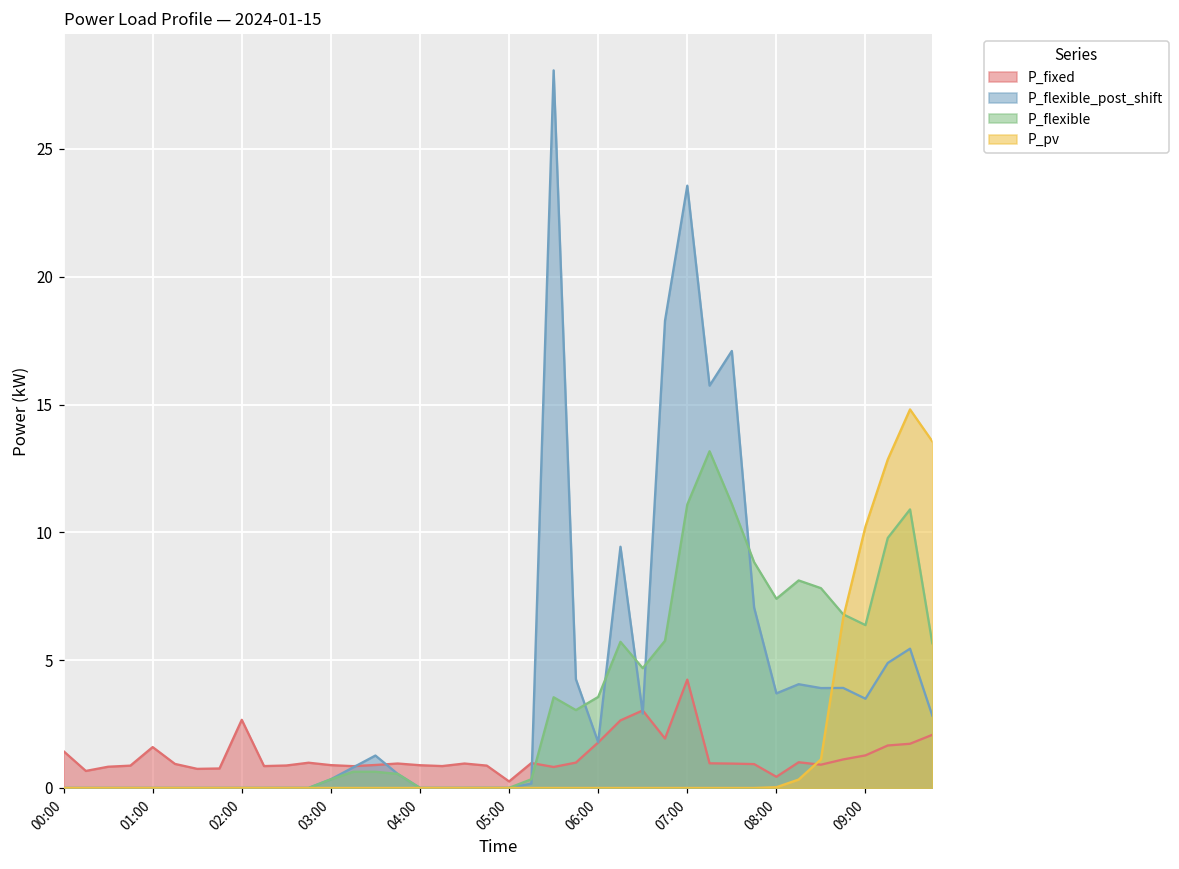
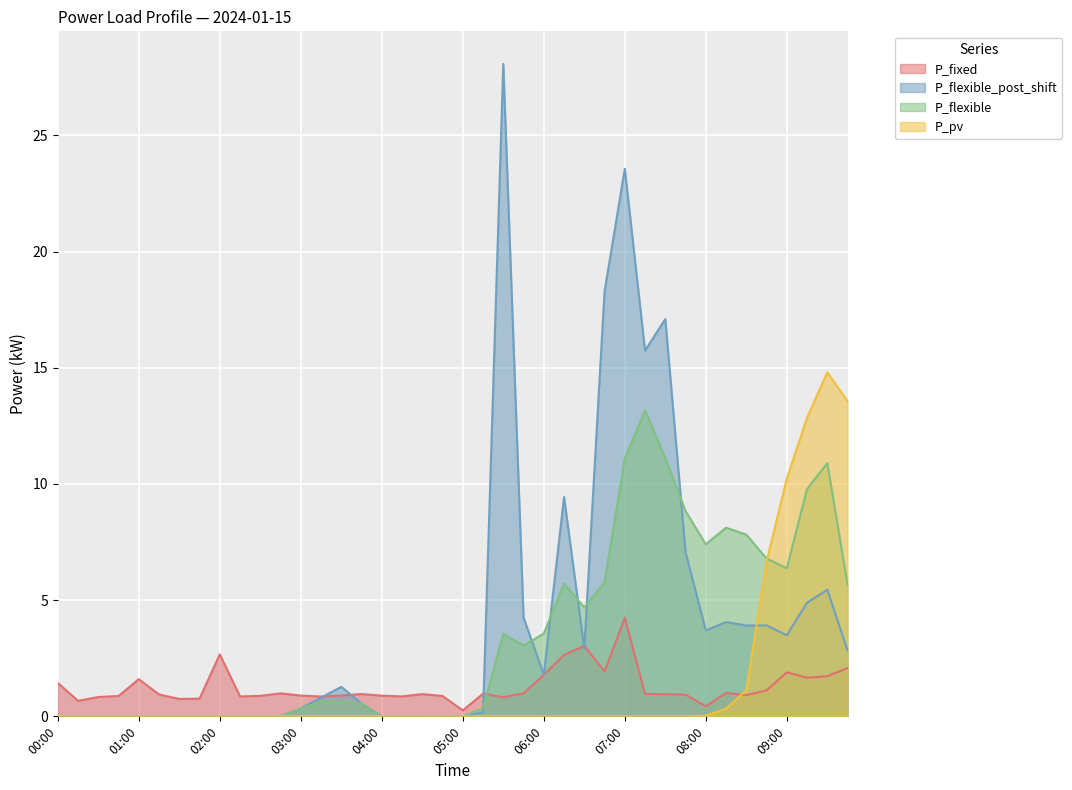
P_fixed, 09:00: 1.3 -> 1.9
